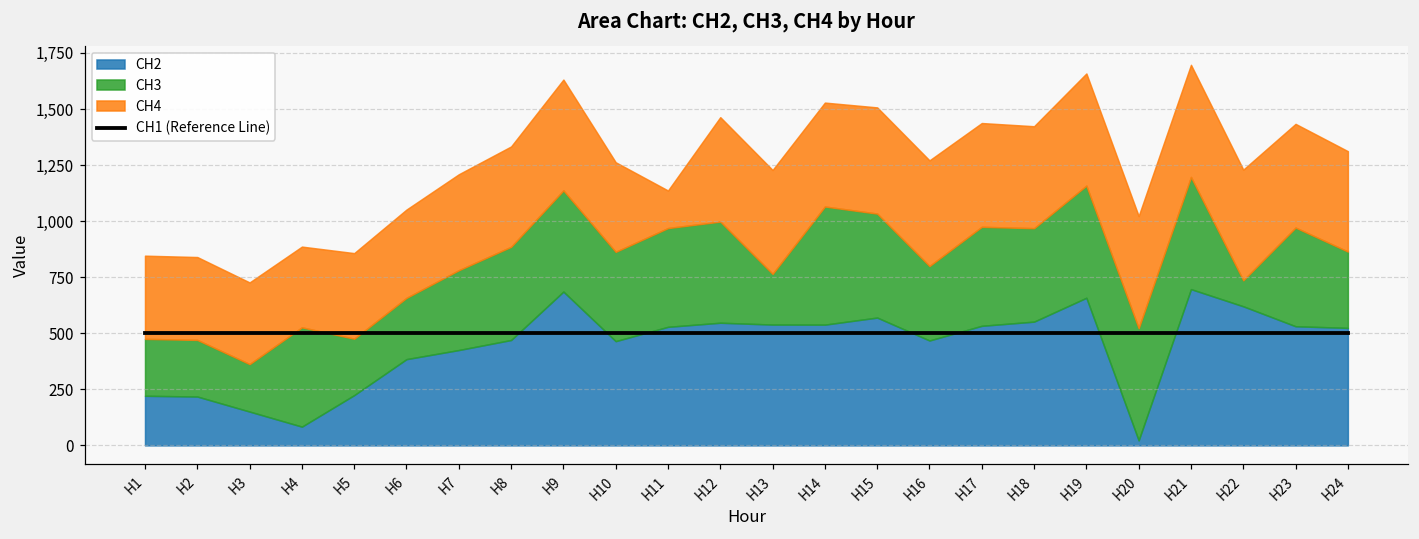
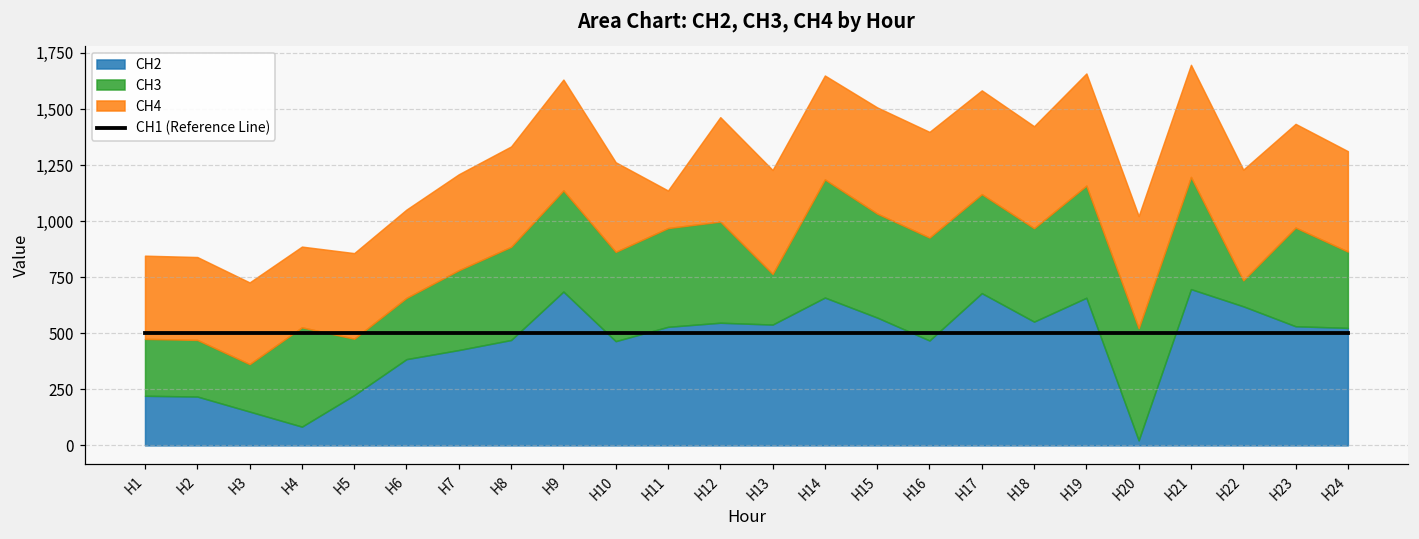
CH2, H14: 540 -> 660
CH3, H16: 330 -> 460
CH2, H17: 530 -> 680
